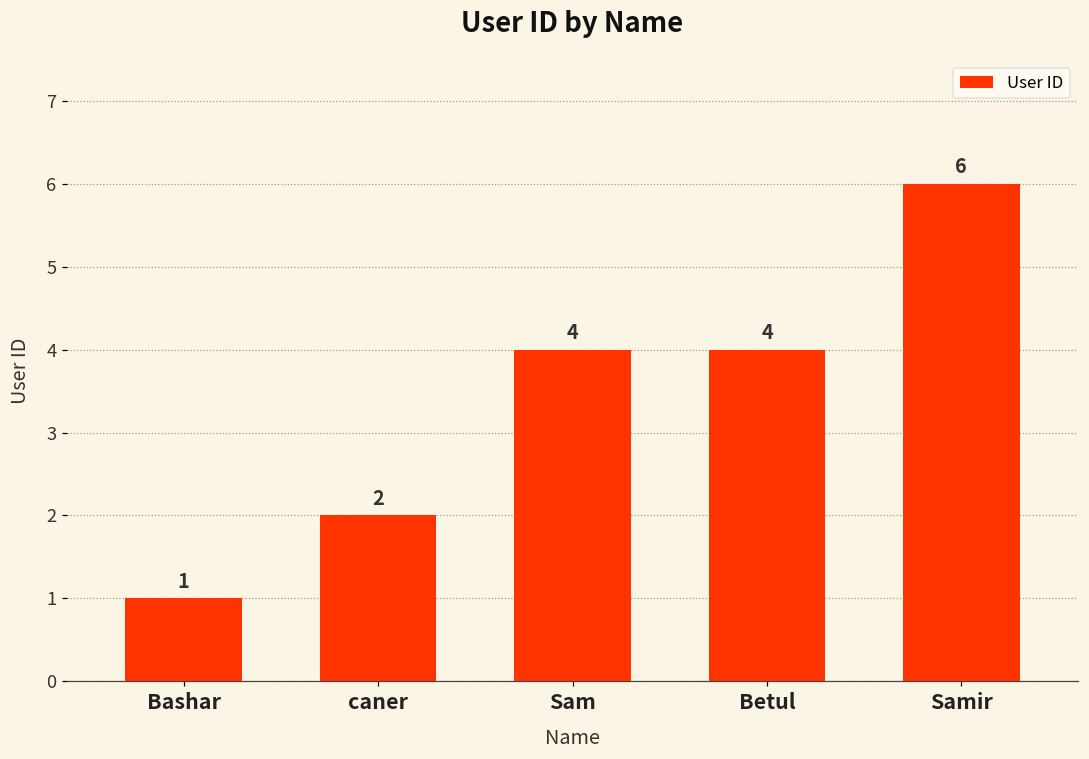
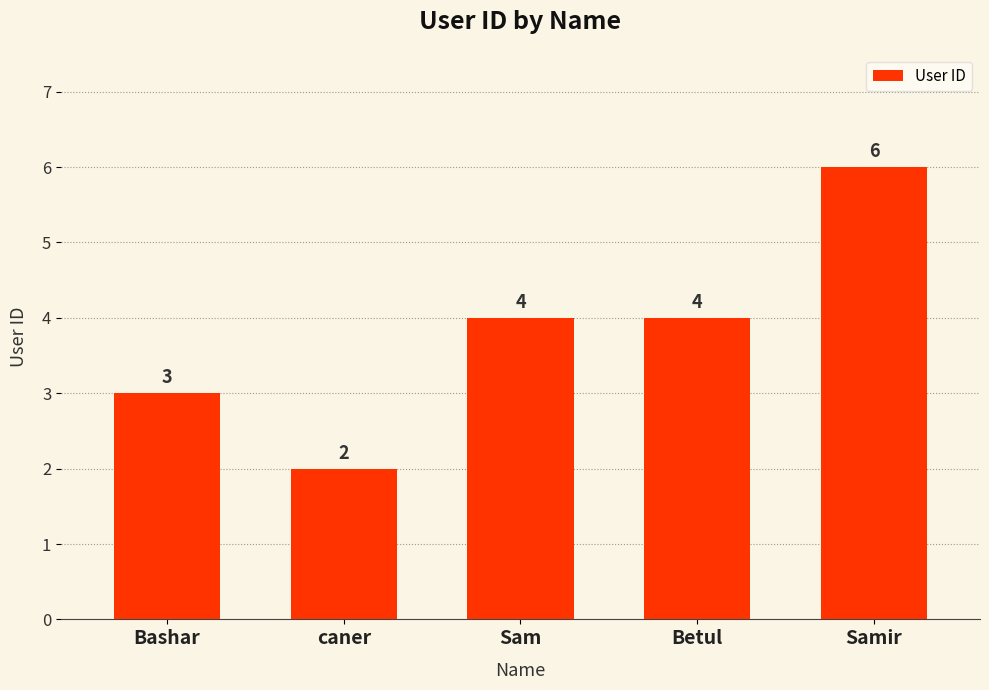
Bashar: 1 -> 3
